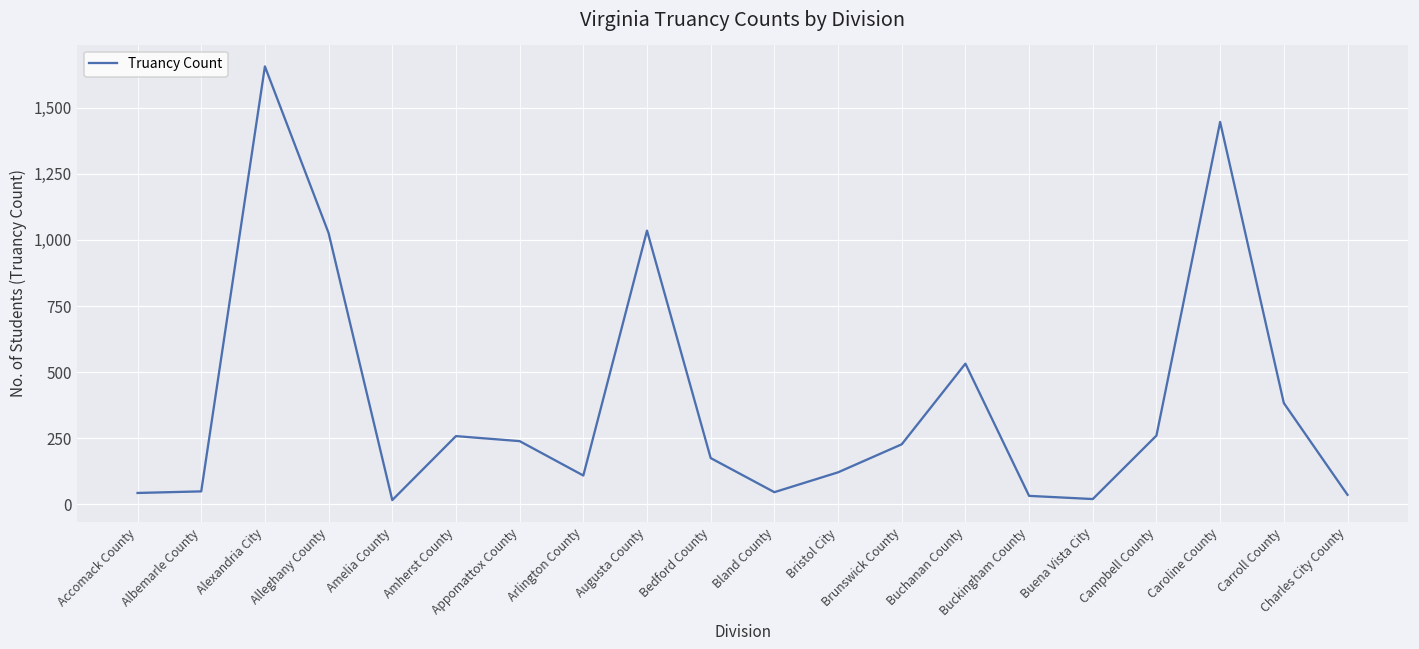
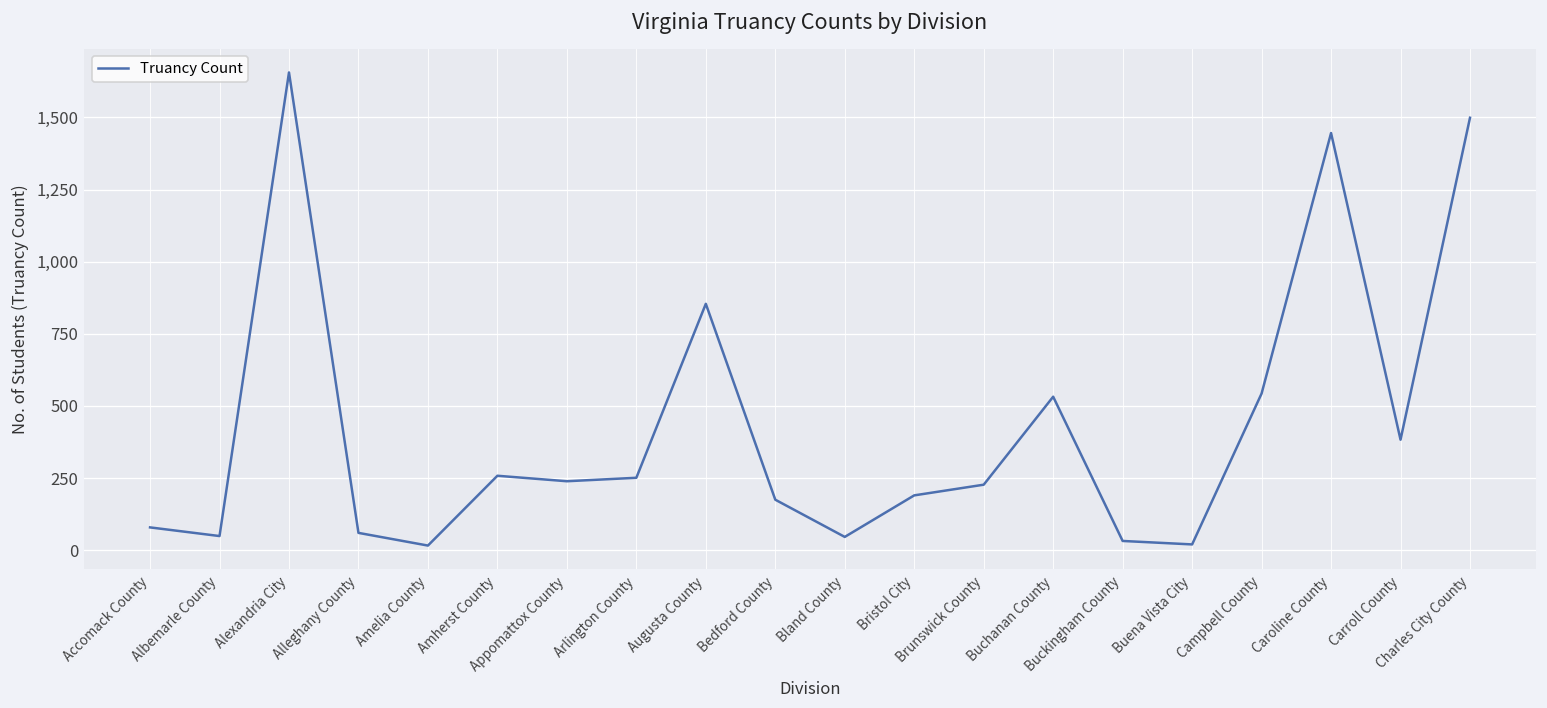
Accomack County: 40 -> 80
Alleghany County: 1,030 -> 60
Arlington County: 110 -> 250
Augusta County: 1,040 -> 850
Bristol City: 120 -> 190
Campbell County: 260 -> 540
Charles City County: 40 -> 1,500
